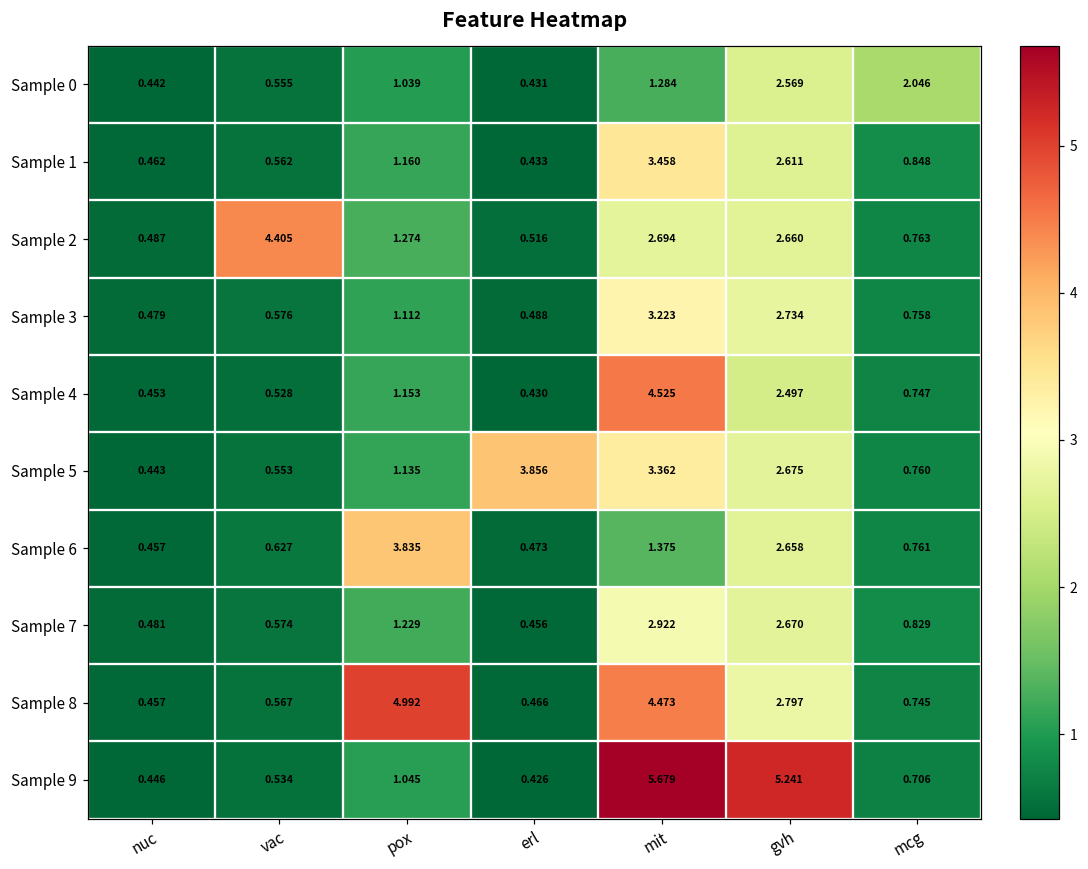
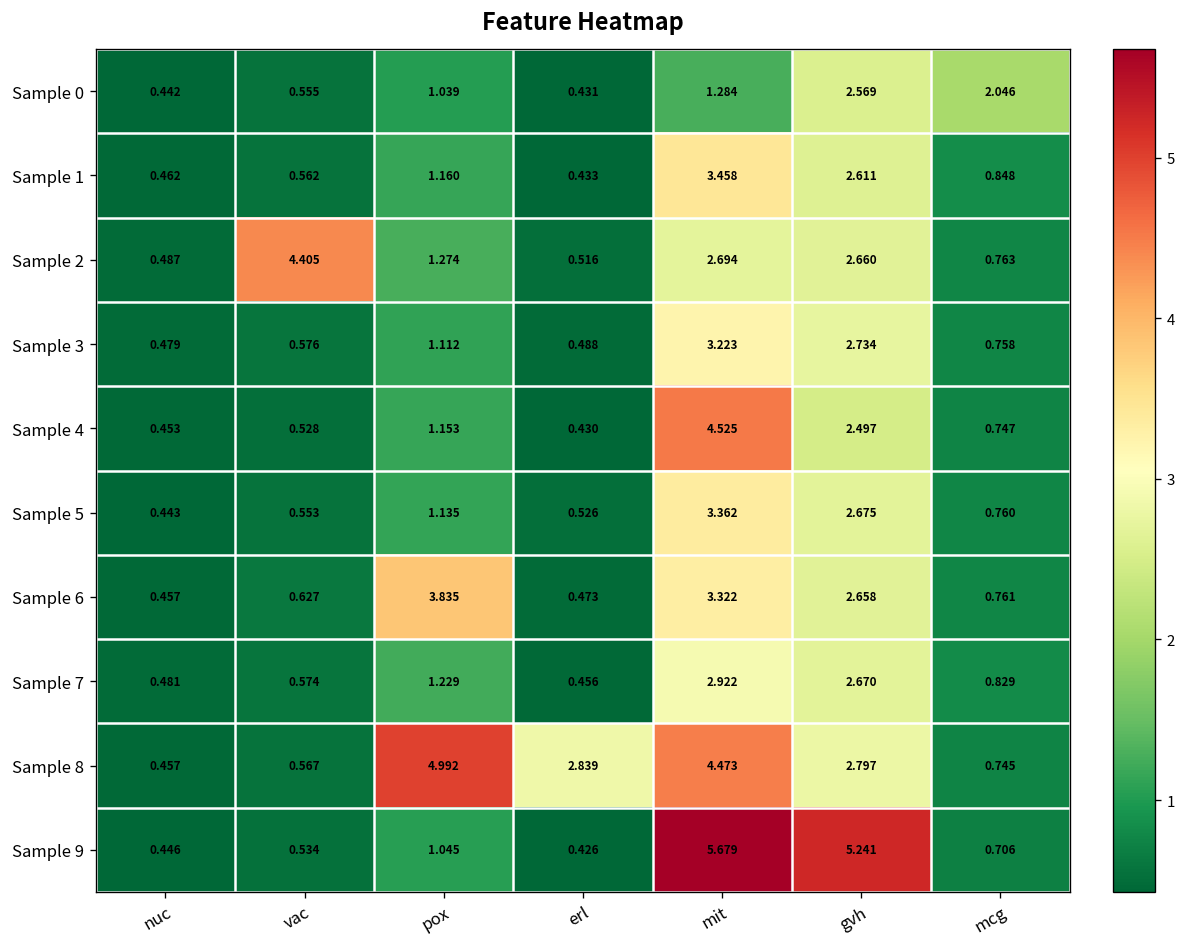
Sample 5, erl: 3.856 -> 0.526
Sample 6, mit: 1.375 -> 3.322
Sample 8, erl: 0.466 -> 2.839
